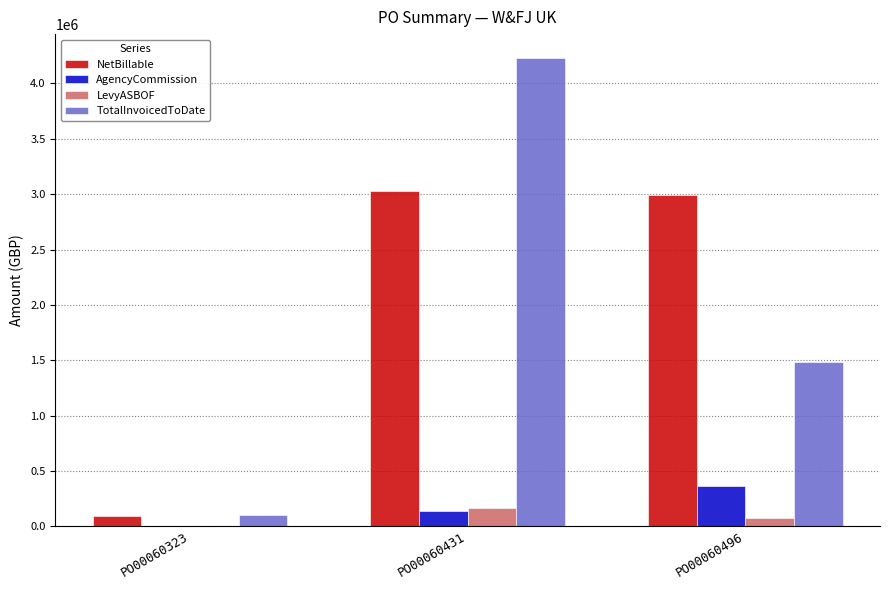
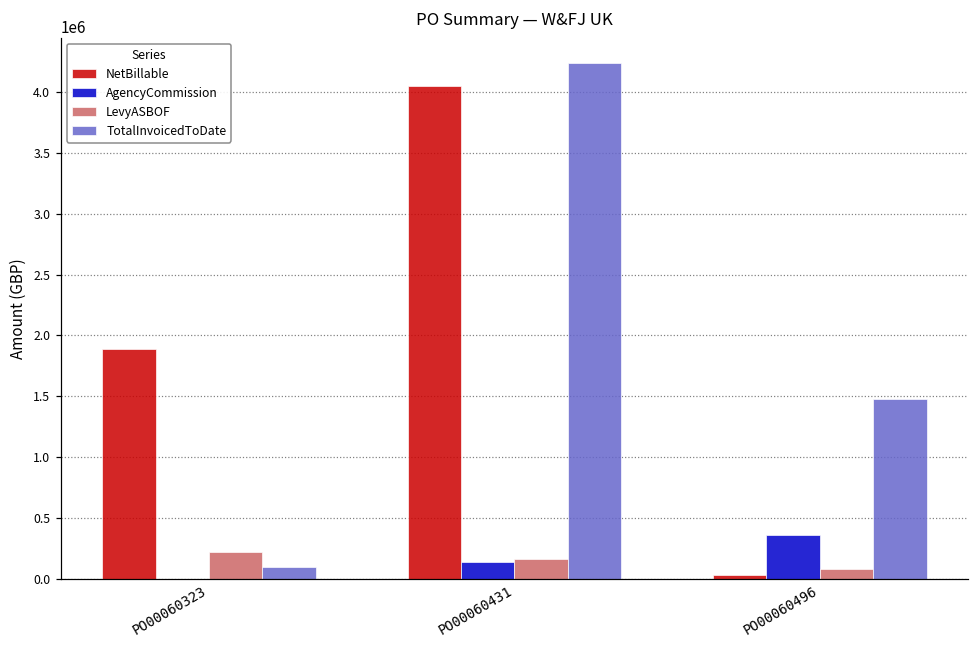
NetBillable, PO00060323: 90000 -> 1890000
LevyASBOF, PO00060323: 0 -> 230000
NetBillable, PO00060431: 3030000 -> 4050000
NetBillable, PO00060496: 3000000 -> 30000
